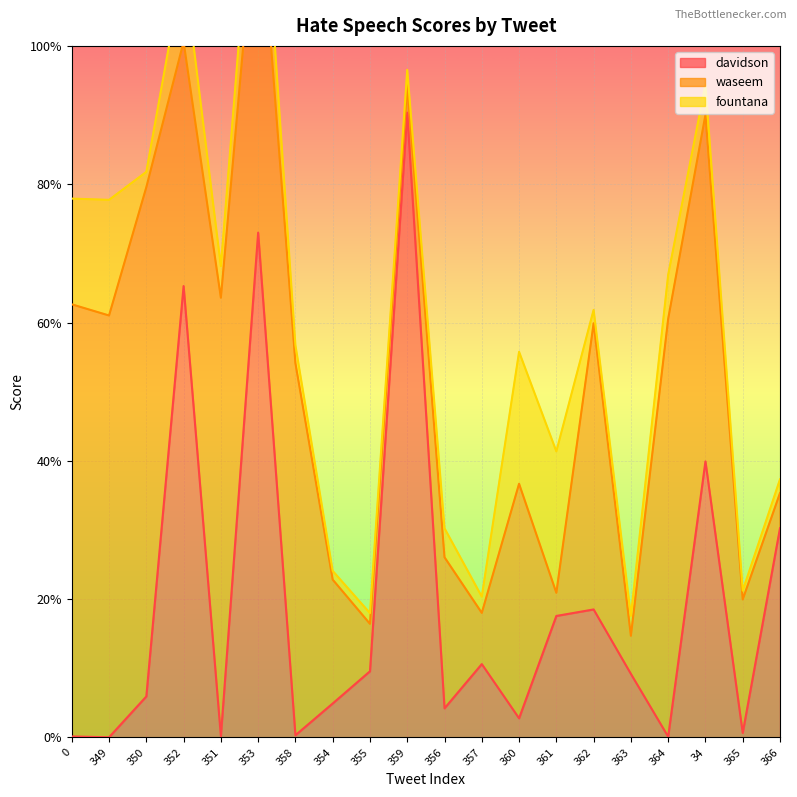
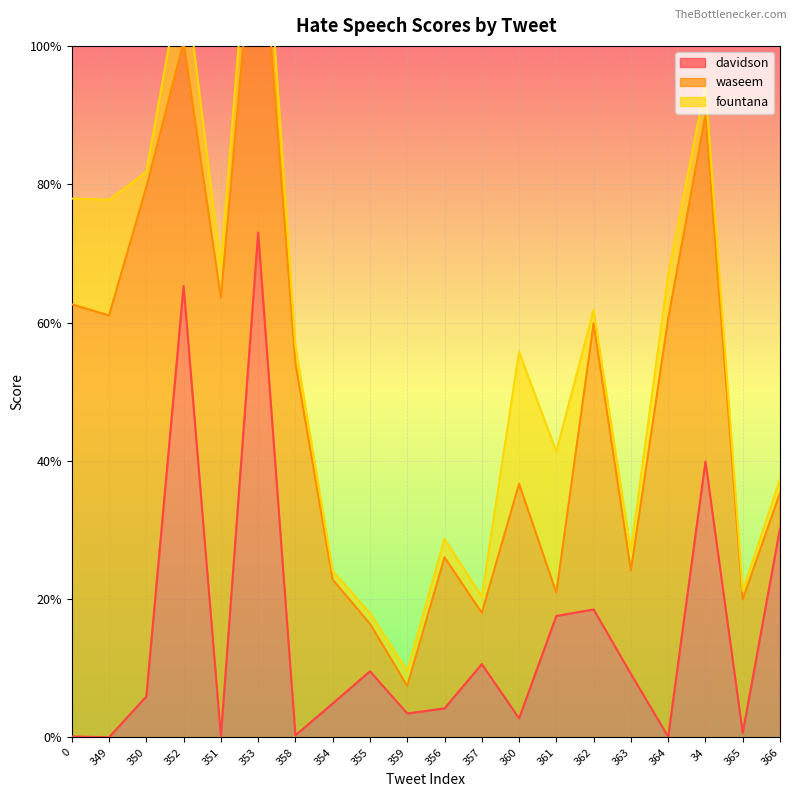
davidson, 359: 90% -> 3%
fountana, 356: 4% -> 3%
waseem, 363: 6% -> 15%
